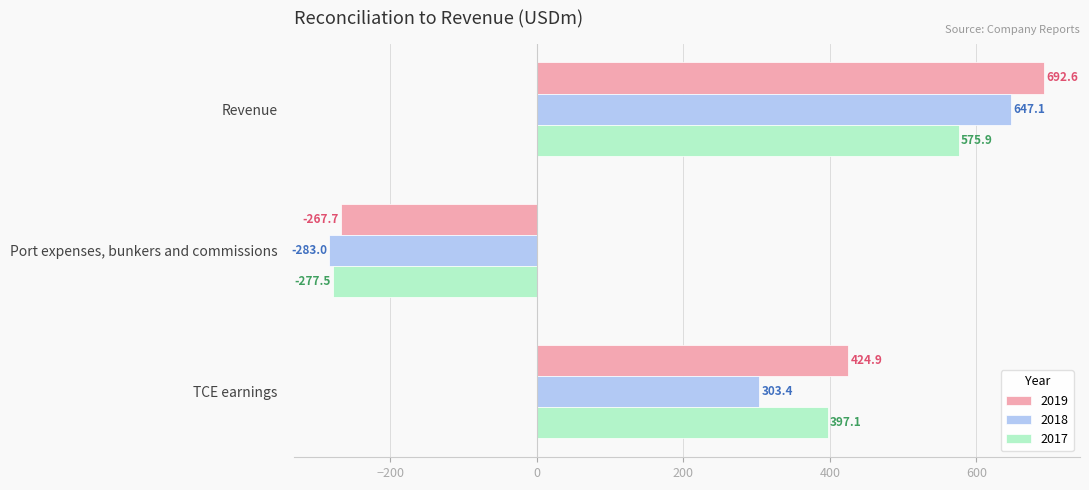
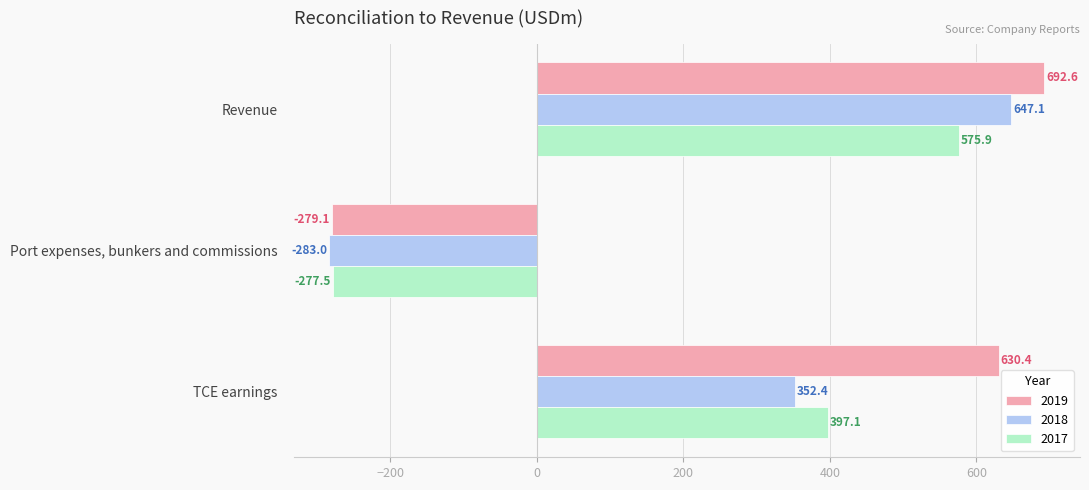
2019, Port expenses, bunkers and commissions: -267.7 -> -279.1
2019, TCE earnings: 424.9 -> 630.4
2018, TCE earnings: 303.4 -> 352.4
